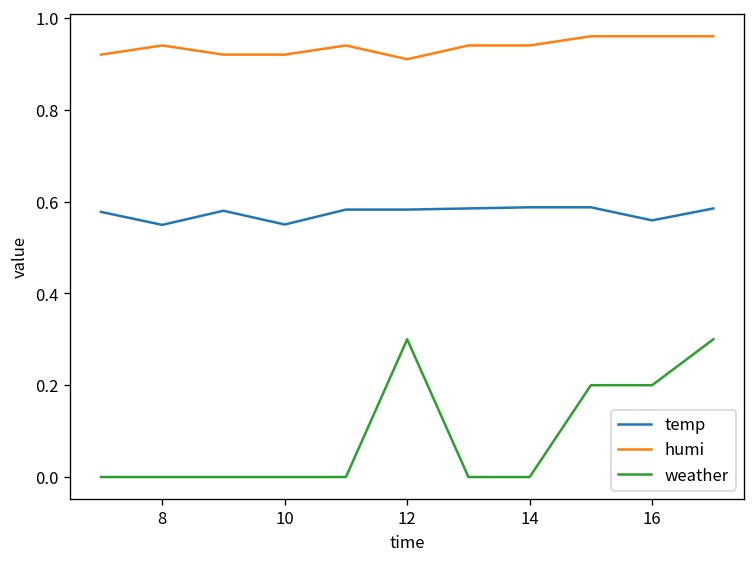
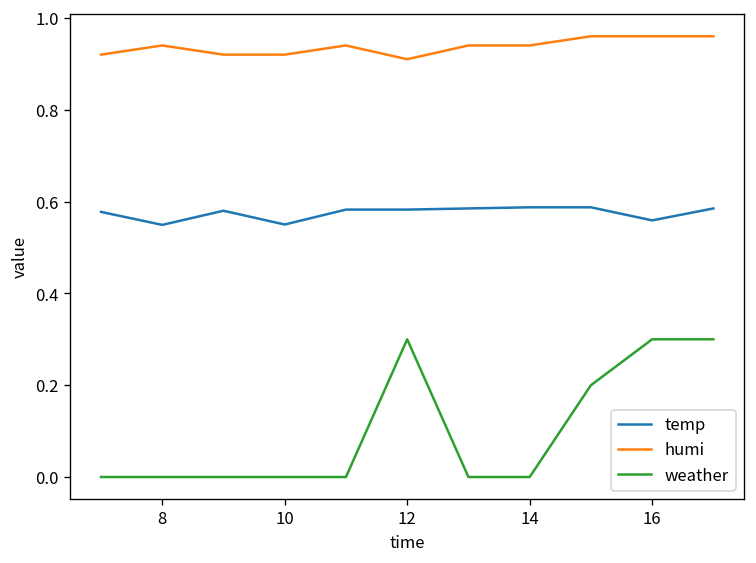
weather, 16: 0.2 -> 0.3
